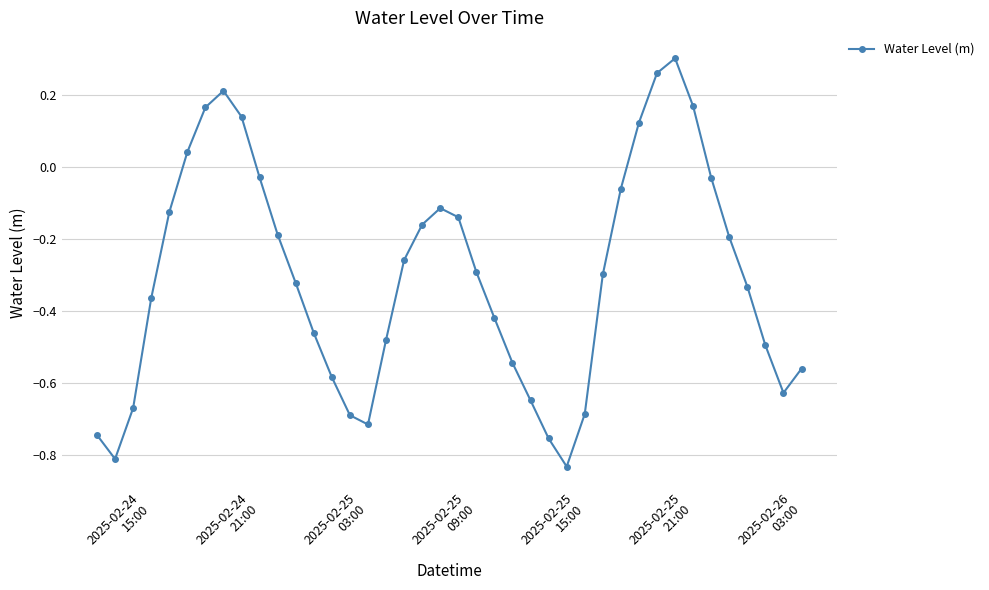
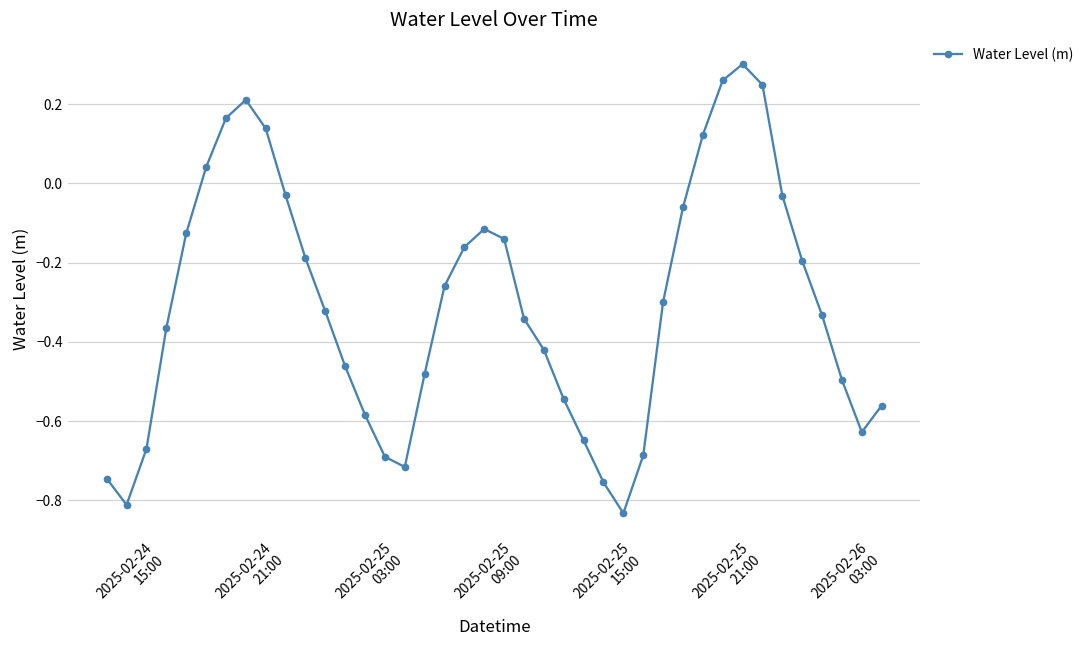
2025-02-25 09:00: -0.29 -> -0.34
2025-02-25 21:00: 0.17 -> 0.25
